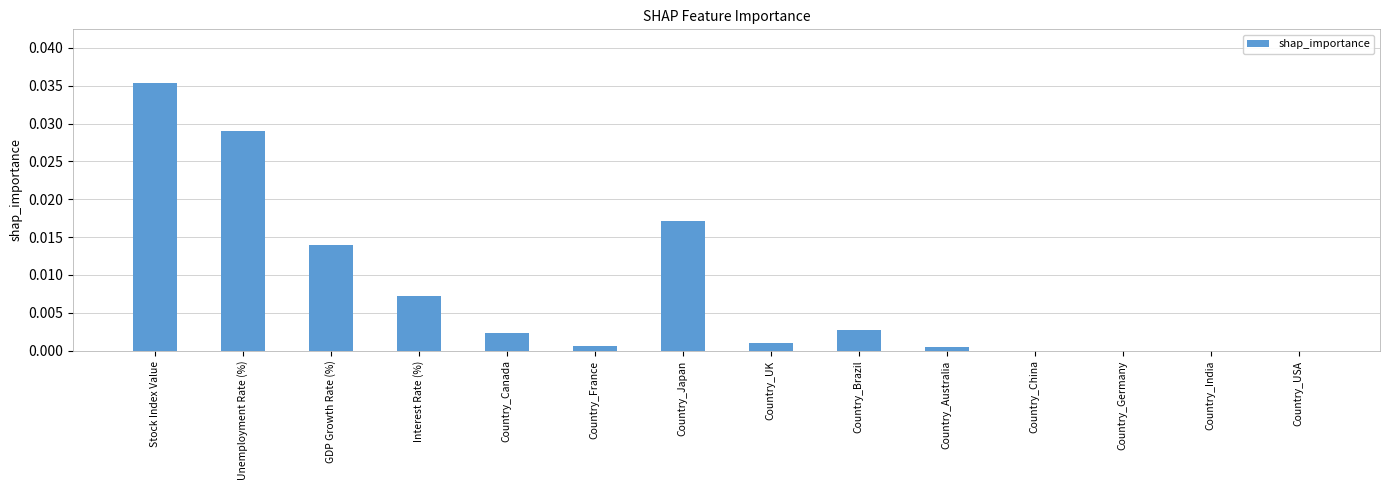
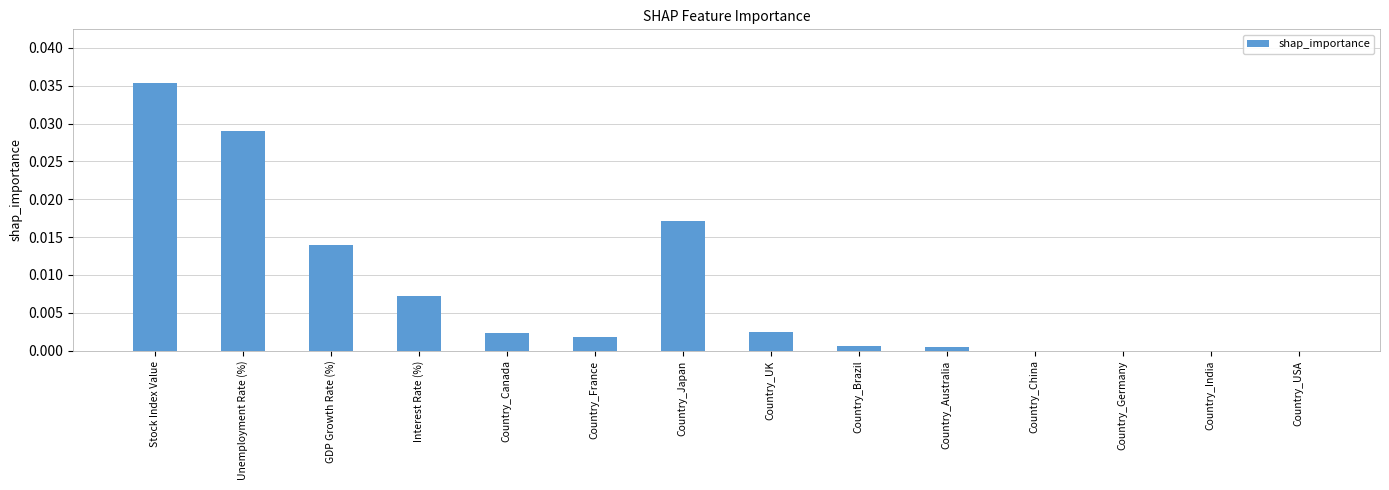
Country_France: 0.001 -> 0.002
Country_UK: 0.001 -> 0.003
Country_Brazil: 0.003 -> 0.001
